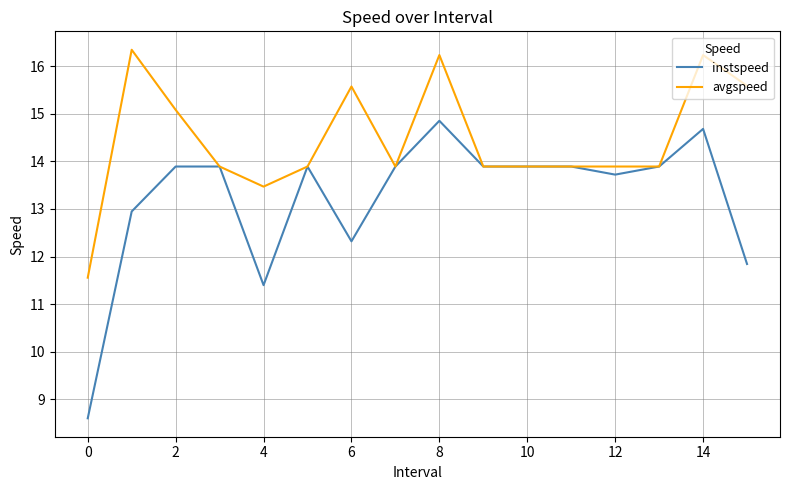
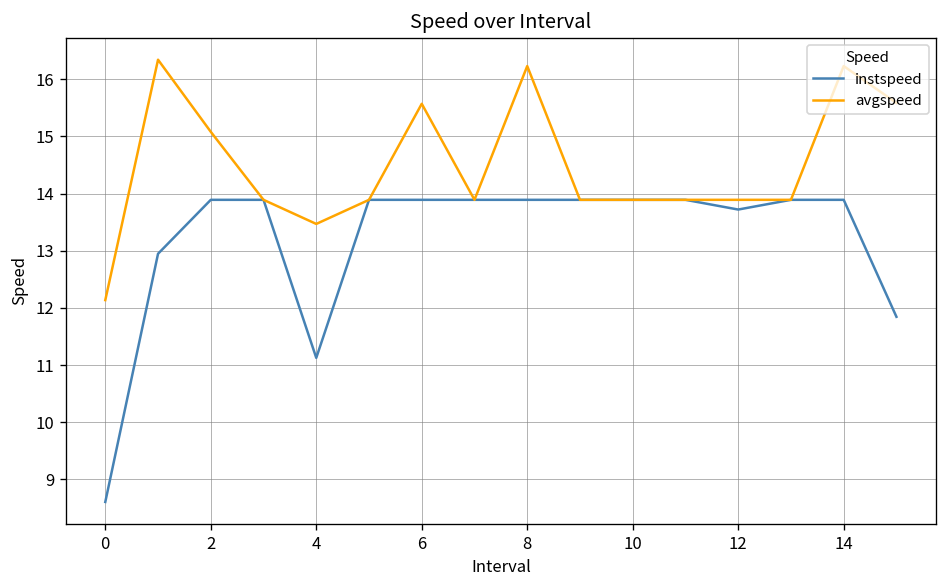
avgspeed, 0: 11.6 -> 12.1
instspeed, 4: 11.4 -> 11.1
instspeed, 6: 12.3 -> 13.9
instspeed, 8: 14.9 -> 13.9
instspeed, 14: 14.7 -> 13.9
